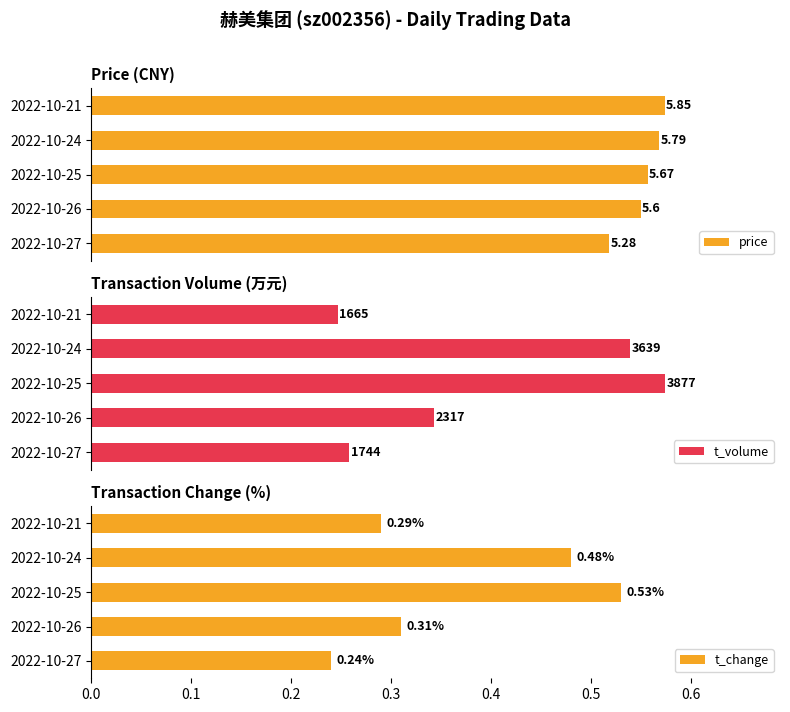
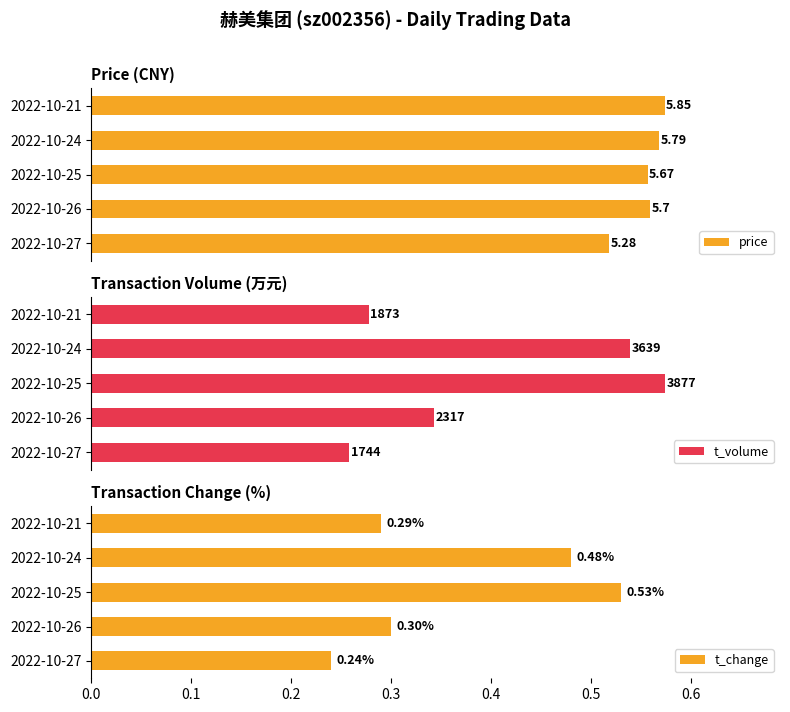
Price (CNY), 2022-10-26: 5.6 -> 5.7
Transaction Volume (万元), 2022-10-21: 1665 -> 1873
Transaction Change (%), 2022-10-26: 0.31% -> 0.30%
